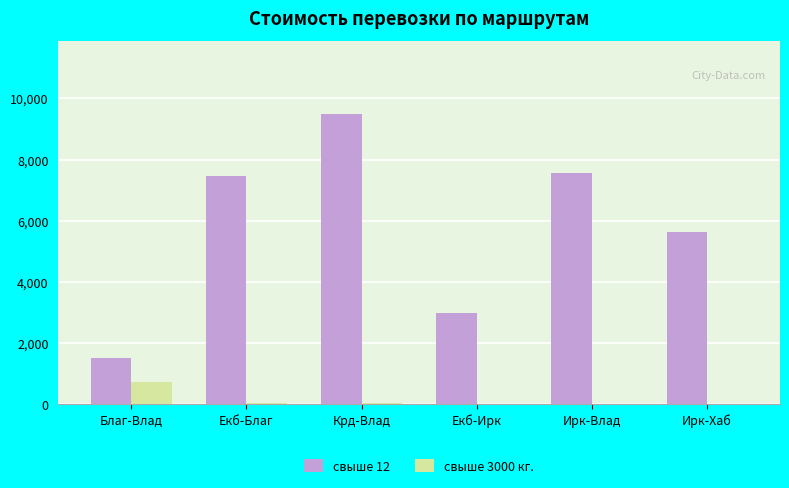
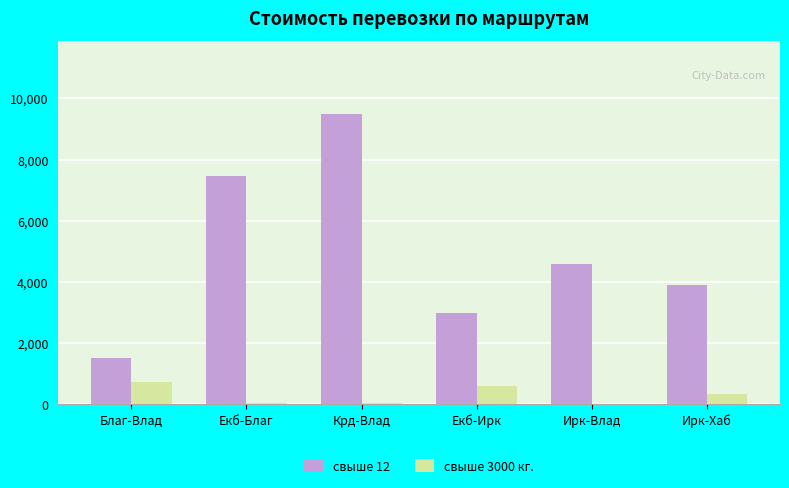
свыше 3000 кг., Екб-Ирк: 0 -> 600
свыше 12, Ирк-Влад: 7,600 -> 4,600
свыше 12, Ирк-Хаб: 5,600 -> 3,900
свыше 3000 кг., Ирк-Хаб: 0 -> 300
